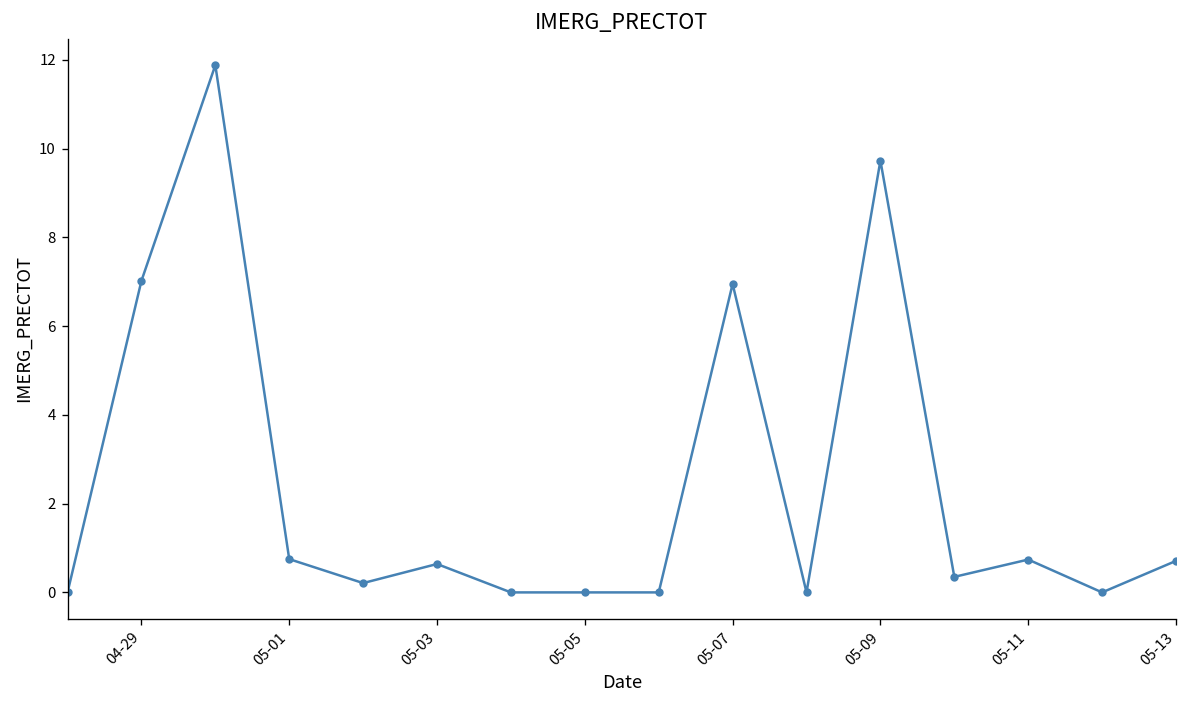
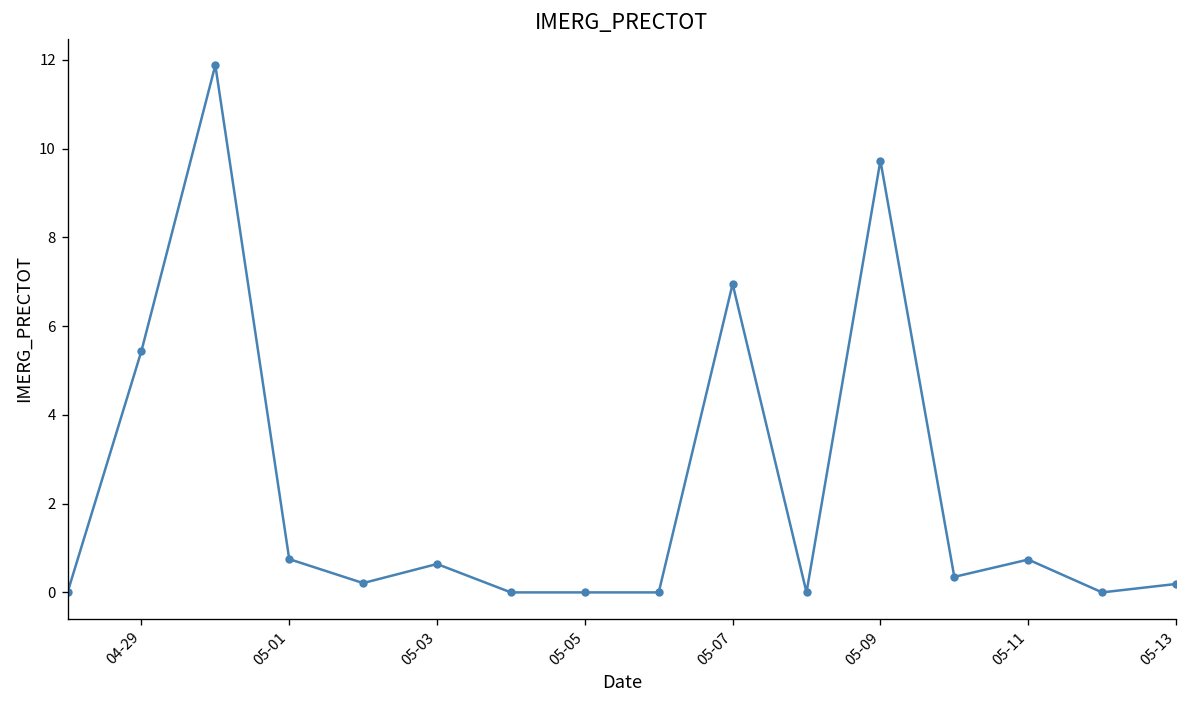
04-29: 7.0 -> 5.4
05-13: 0.7 -> 0.2
